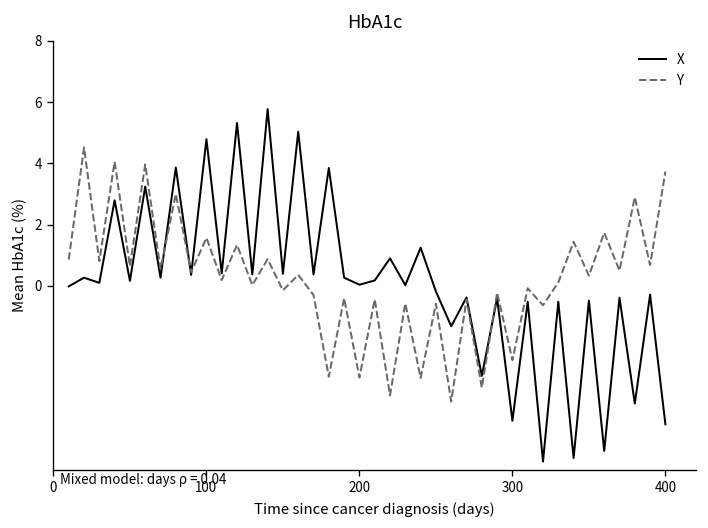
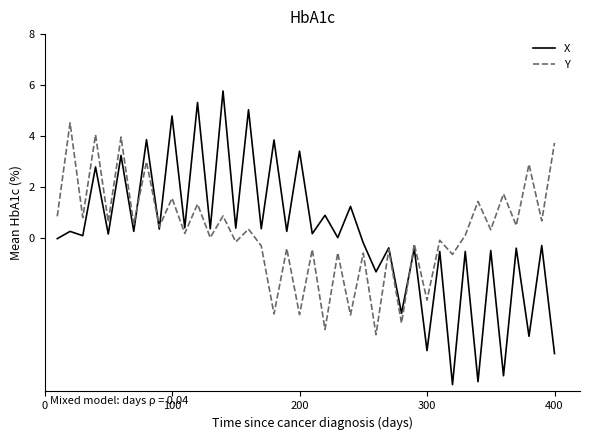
X, 200: 0.0 -> 3.4
